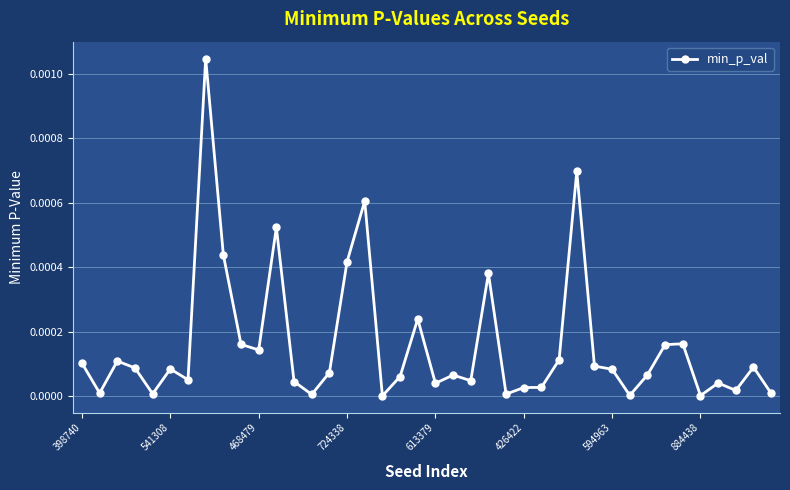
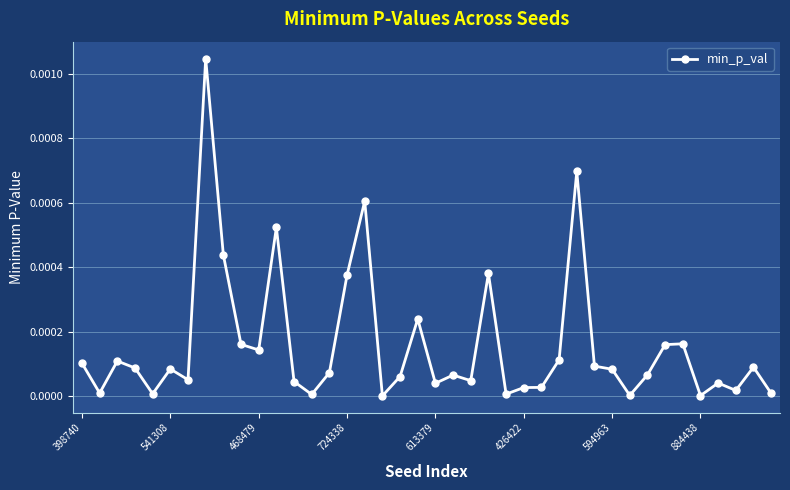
724338: 0.00042 -> 0.00038
